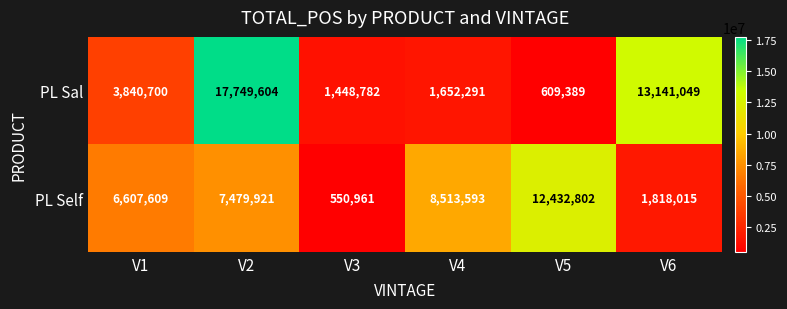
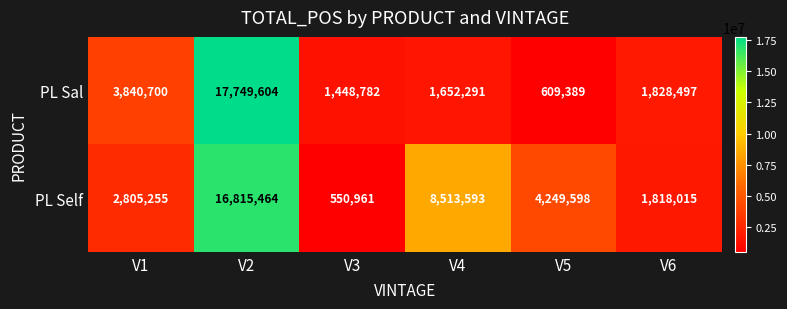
PL Sal, V6: 13,141,049 -> 1,828,497
PL Self, V1: 6,607,609 -> 2,805,255
PL Self, V2: 7,479,921 -> 16,815,464
PL Self, V5: 12,432,802 -> 4,249,598
